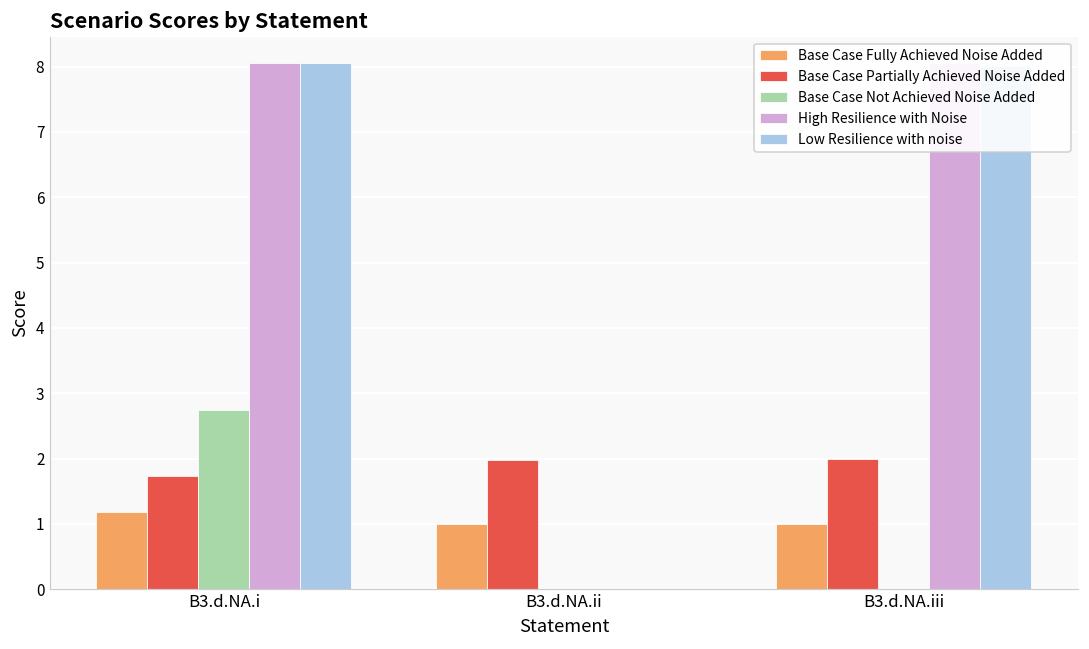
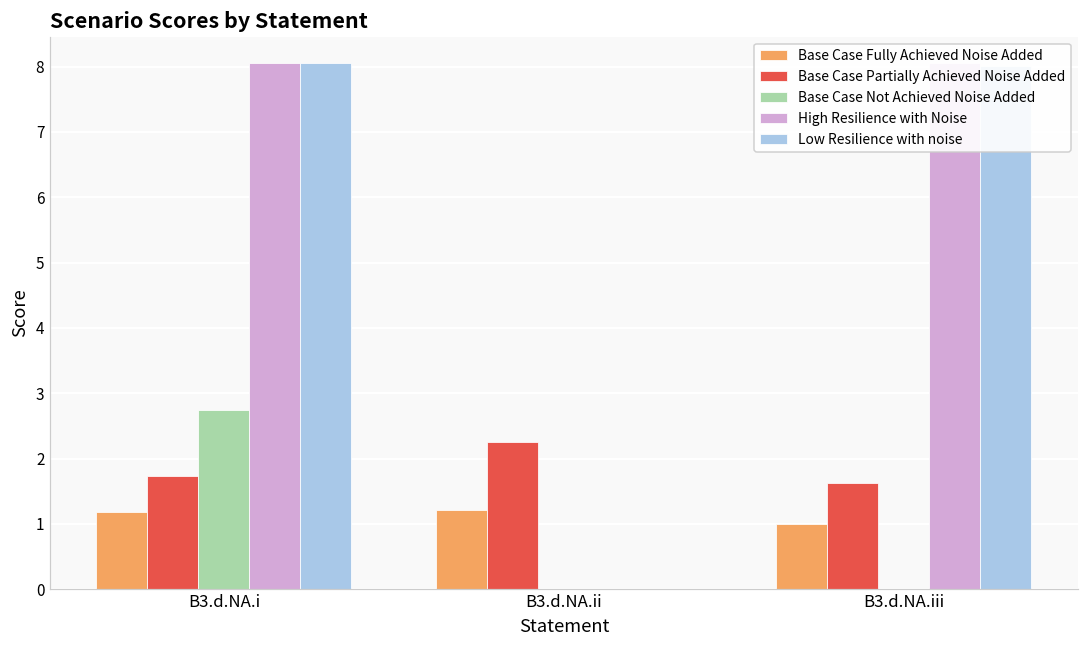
Base Case Fully Achieved Noise Added, B3.d.NA.ii: 1.0 -> 1.2
Base Case Partially Achieved Noise Added, B3.d.NA.ii: 2.0 -> 2.2
Base Case Partially Achieved Noise Added, B3.d.NA.iii: 2.0 -> 1.6
